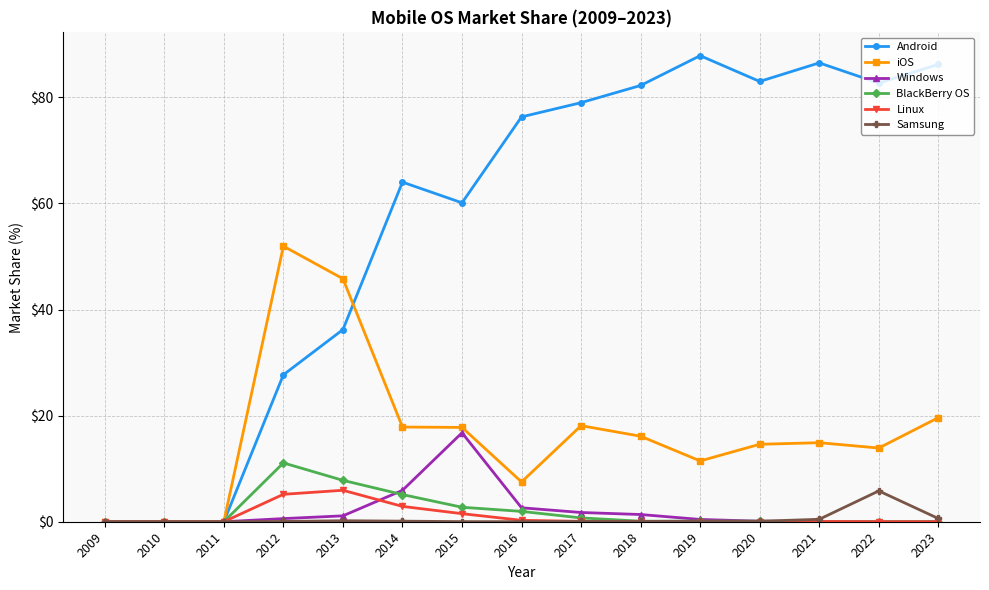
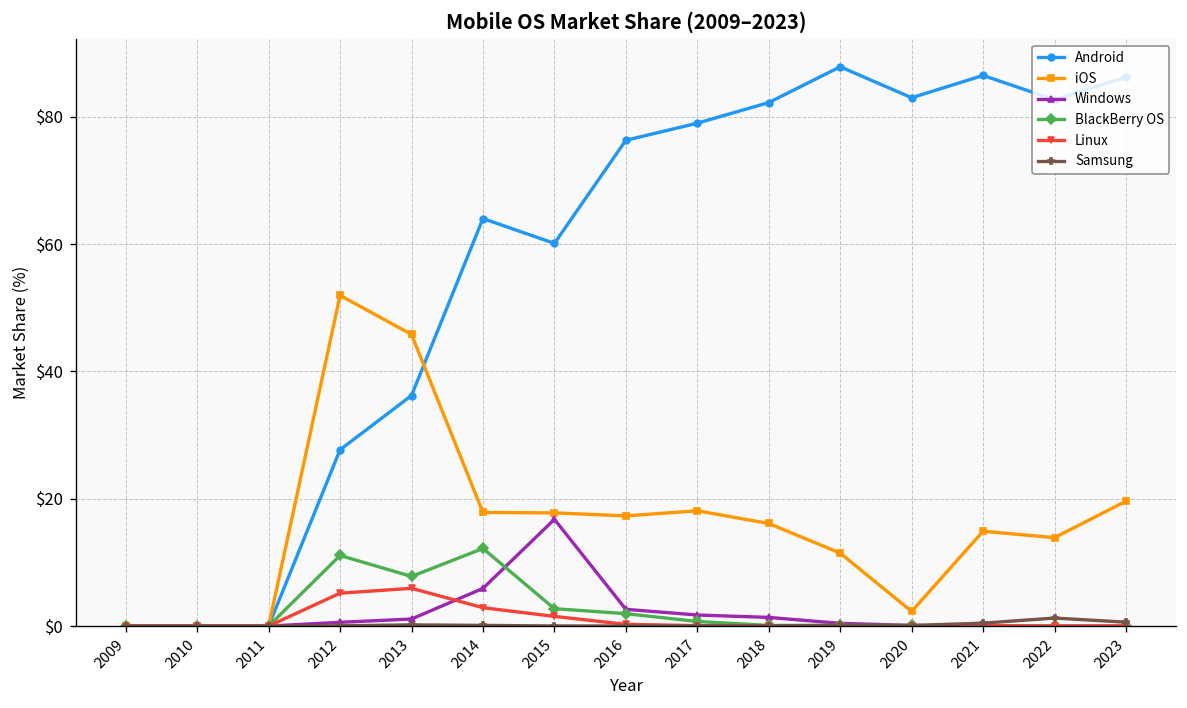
BlackBerry OS, 2014: $5 -> $12
iOS, 2016: $8 -> $17
iOS, 2020: $15 -> $2
Samsung, 2022: $6 -> $1
